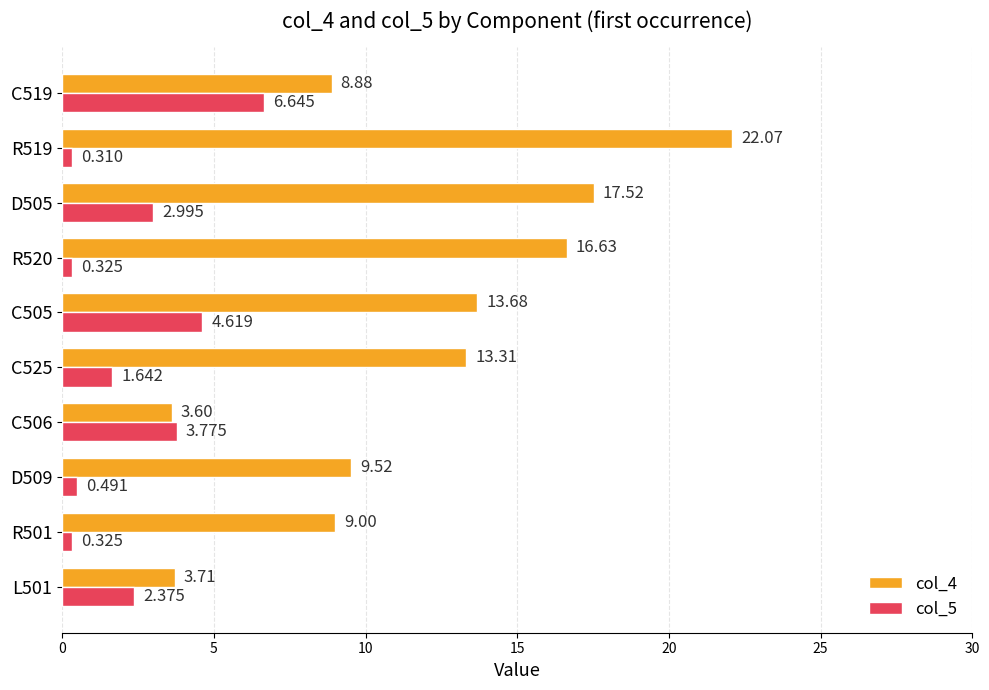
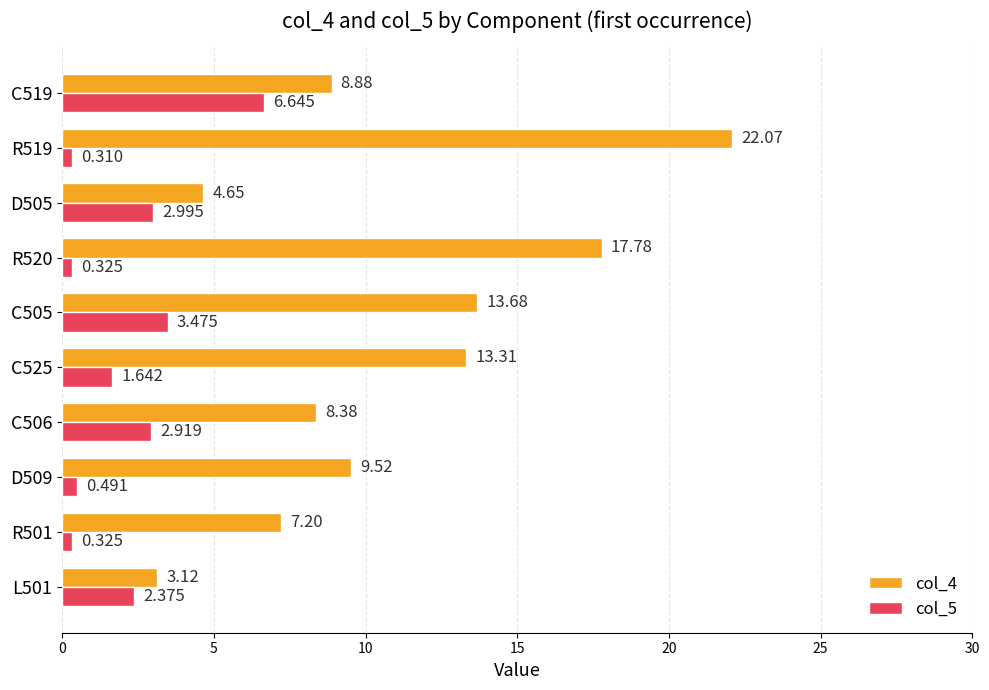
col_4, D505: 17.52 -> 4.65
col_4, R520: 16.63 -> 17.78
col_5, C505: 4.619 -> 3.475
col_4, C506: 3.60 -> 8.38
col_5, C506: 3.775 -> 2.919
col_4, R501: 9.00 -> 7.20
col_4, L501: 3.71 -> 3.12
